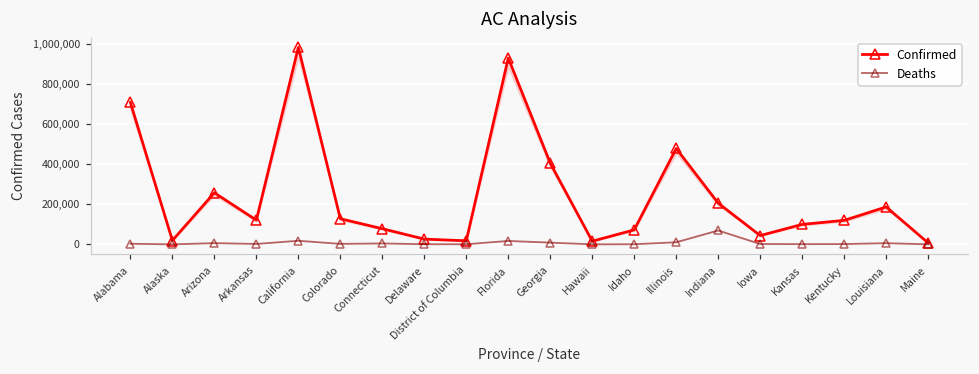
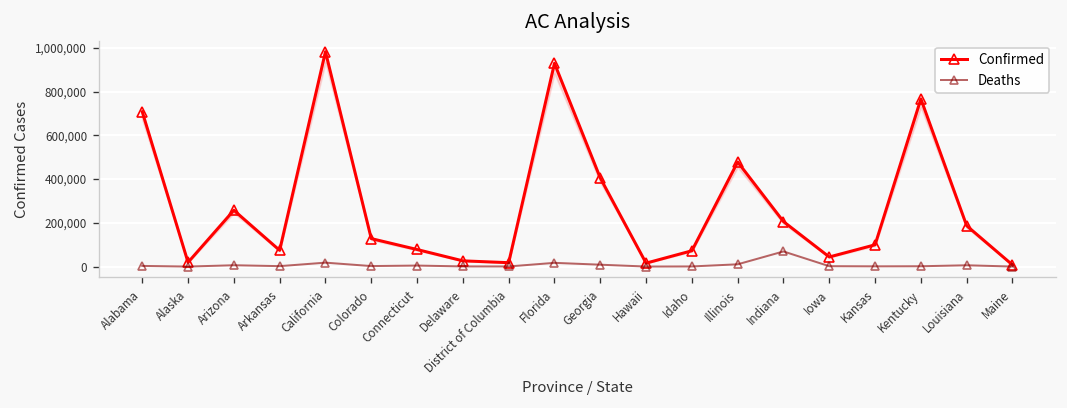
Confirmed, Arkansas: 120,000 -> 70,000
Confirmed, Kentucky: 120,000 -> 770,000
